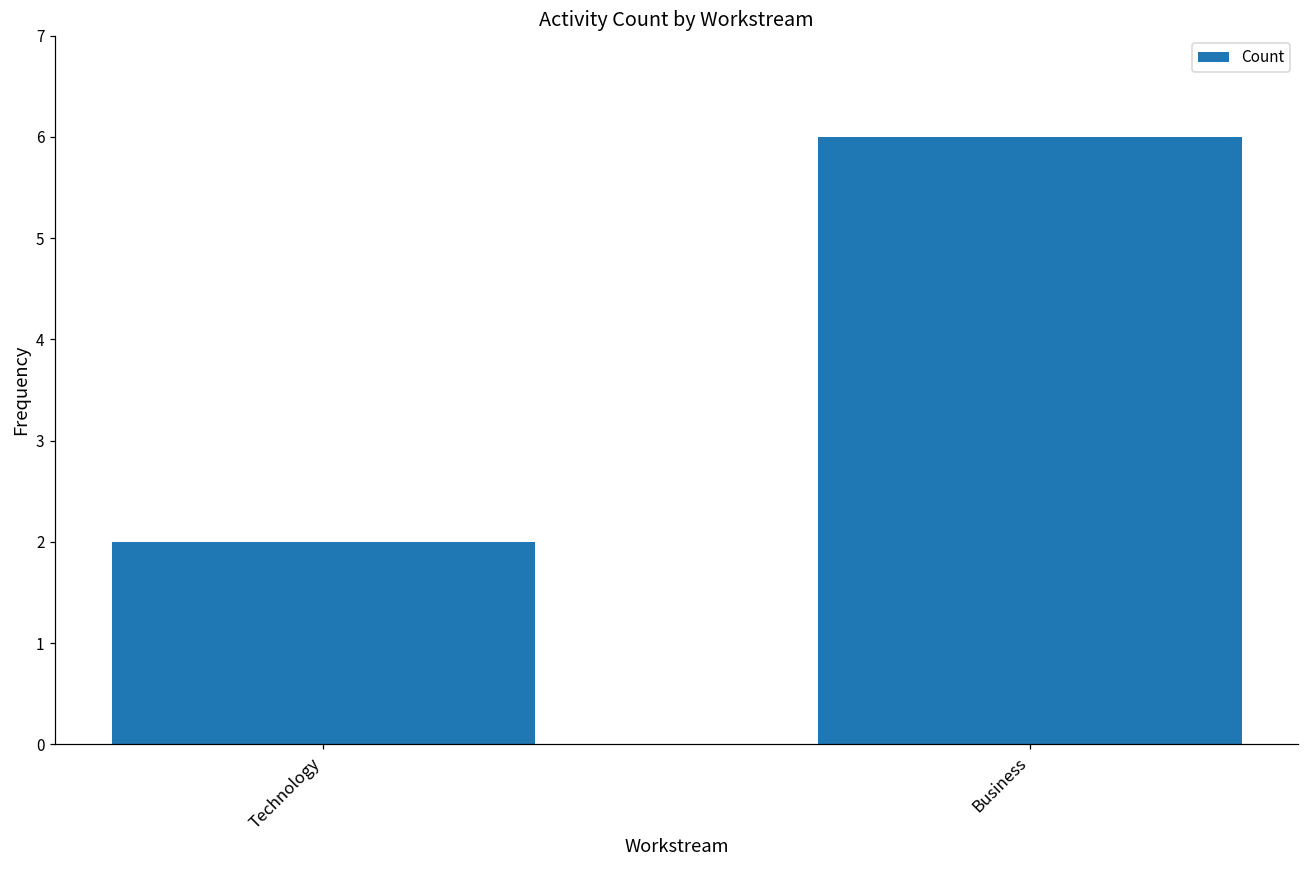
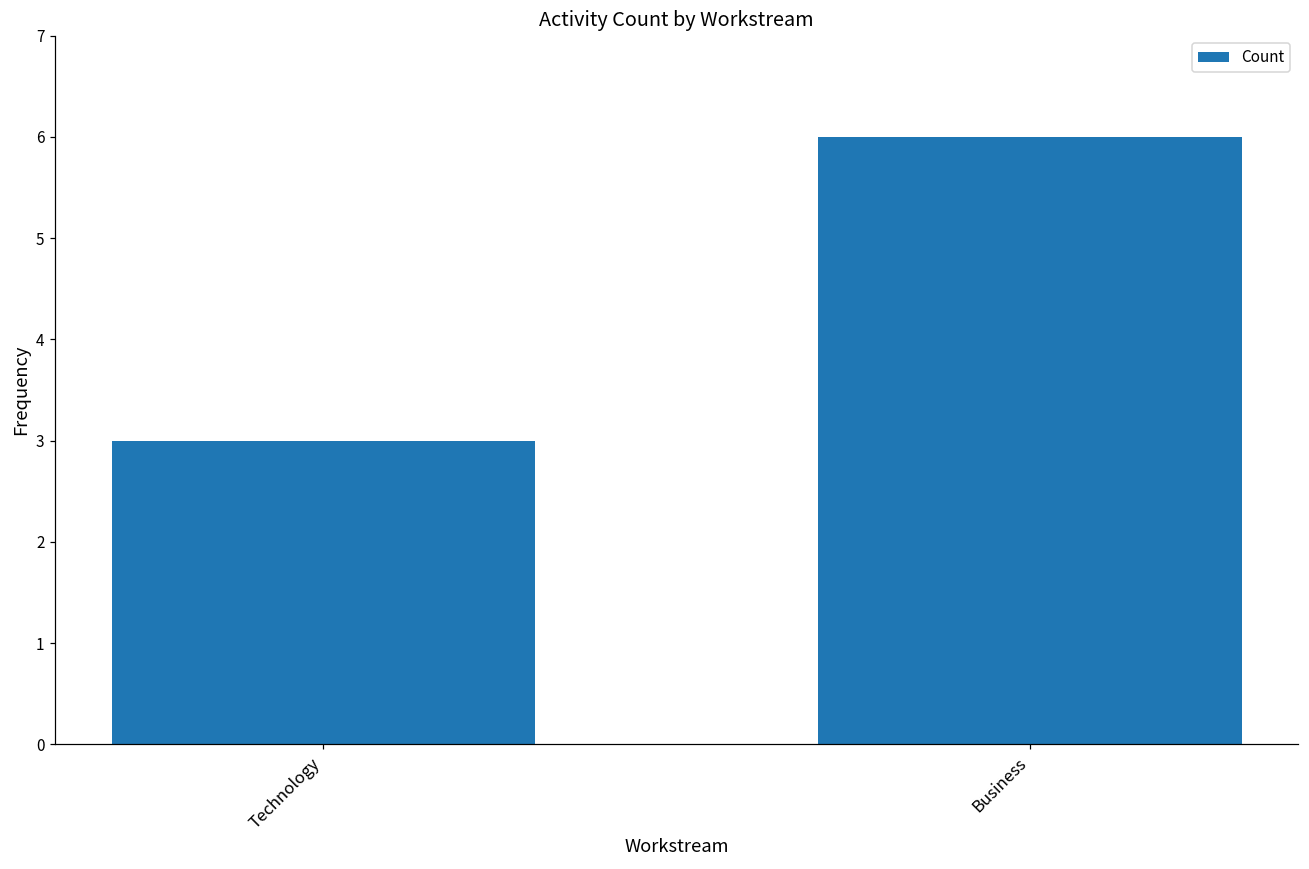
Technology: 2 -> 3
